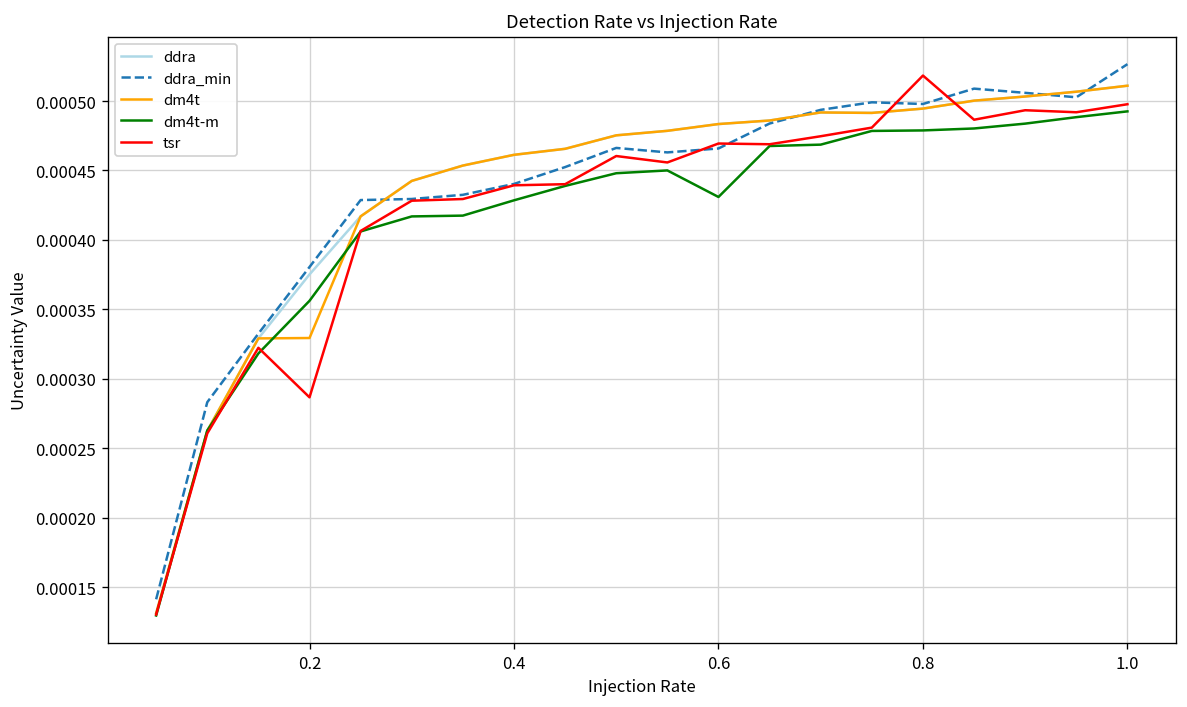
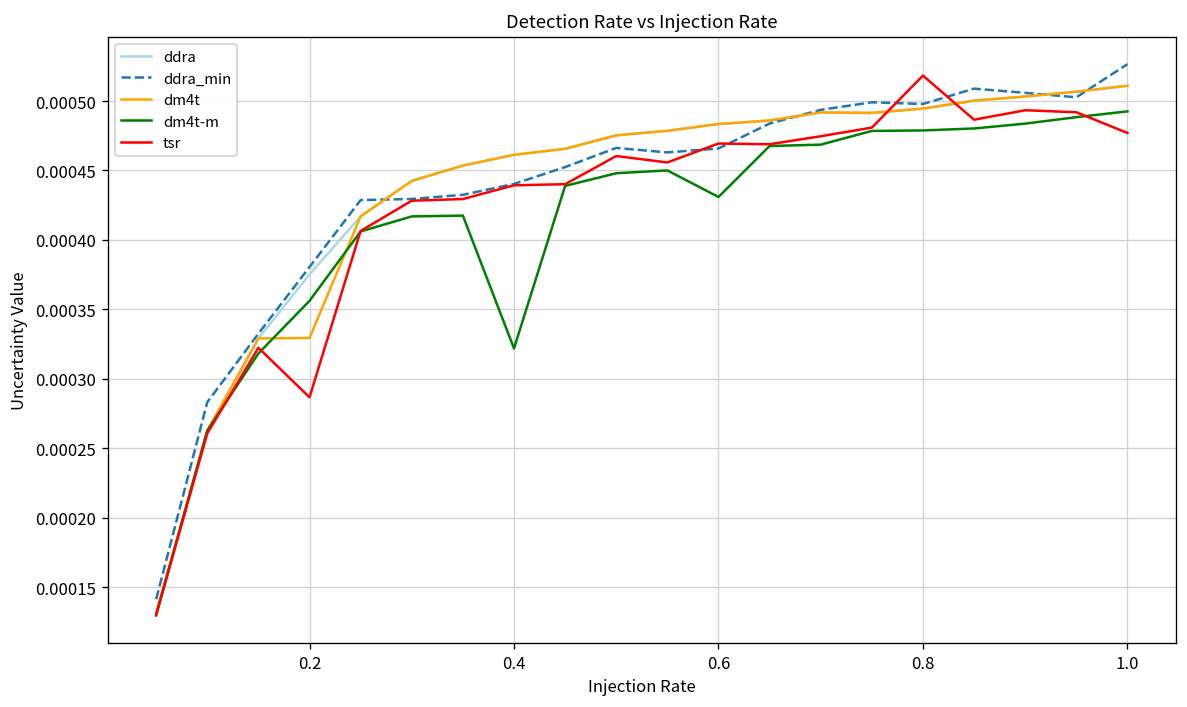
dm4t-m, 0.4: 0.000428 -> 0.000322
tsr, 1.0: 0.000498 -> 0.000477
